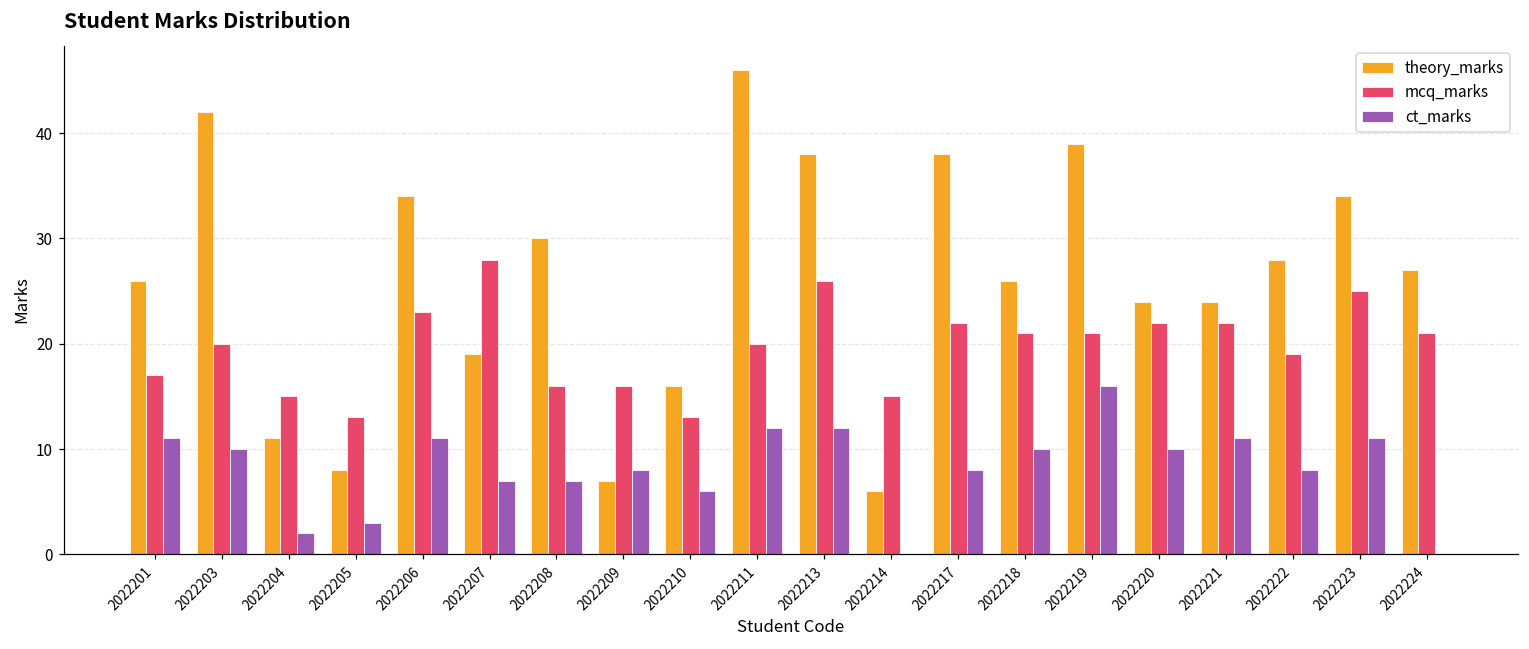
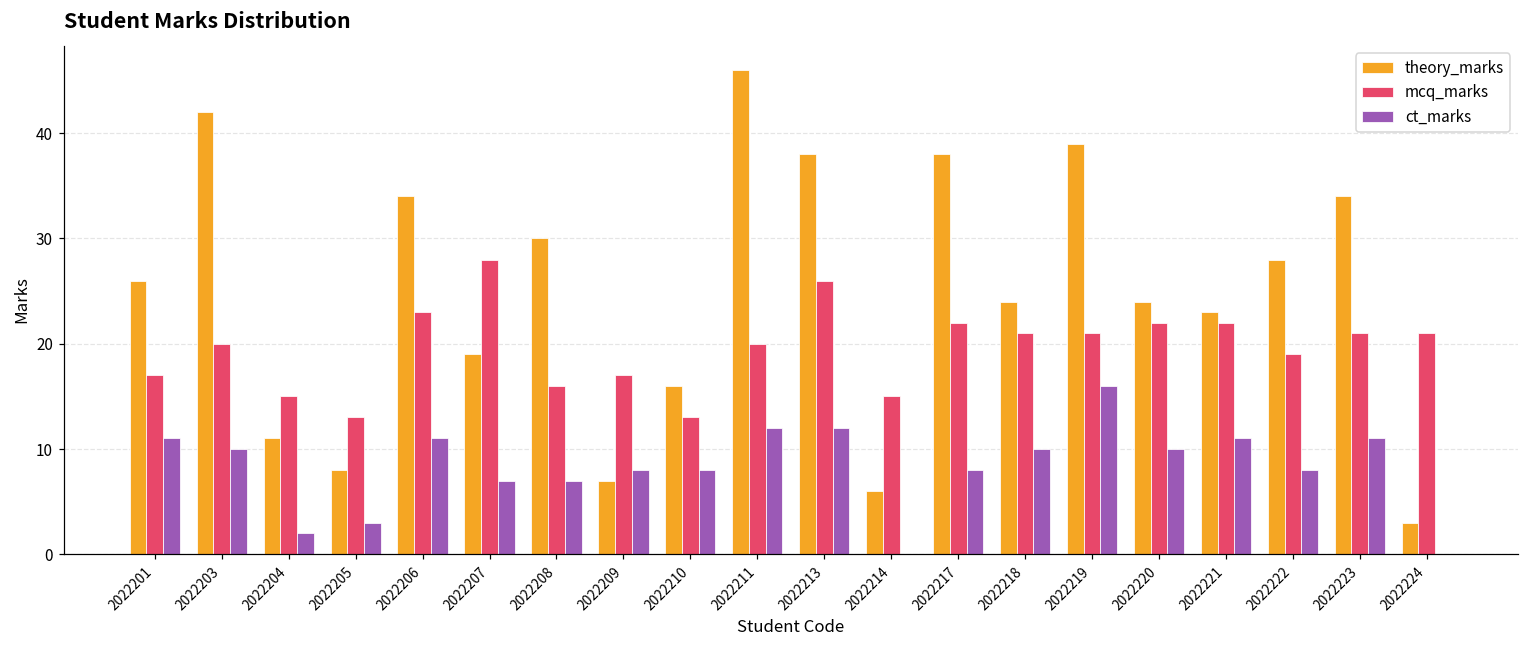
mcq_marks, 2022209: 16 -> 17
ct_marks, 2022210: 6 -> 8
theory_marks, 2022218: 26 -> 24
theory_marks, 2022221: 24 -> 23
mcq_marks, 2022223: 25 -> 21
theory_marks, 2022224: 27 -> 3
